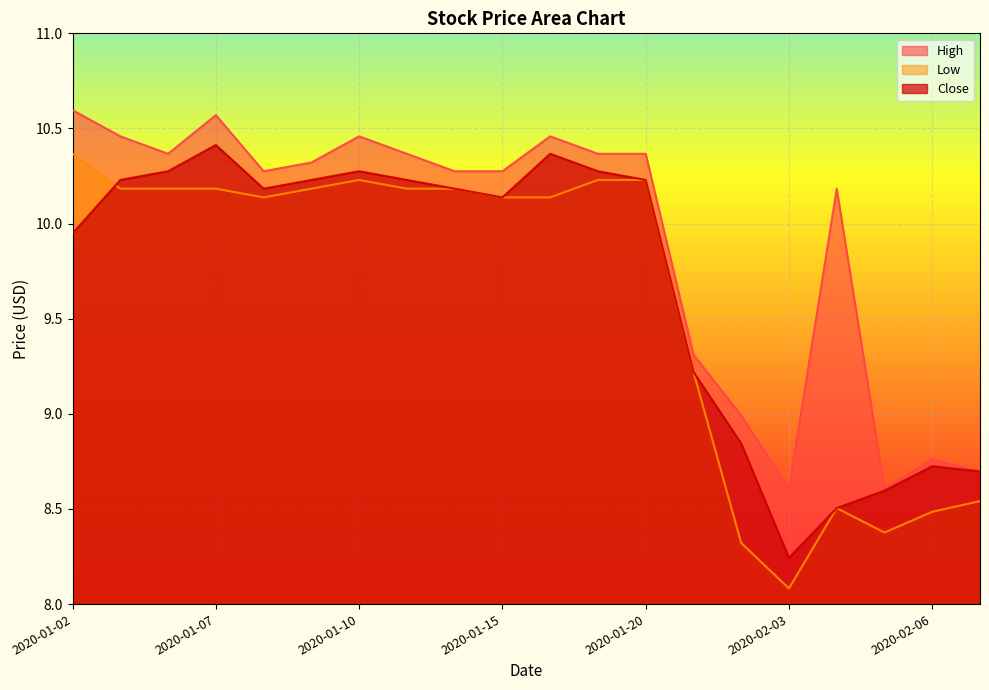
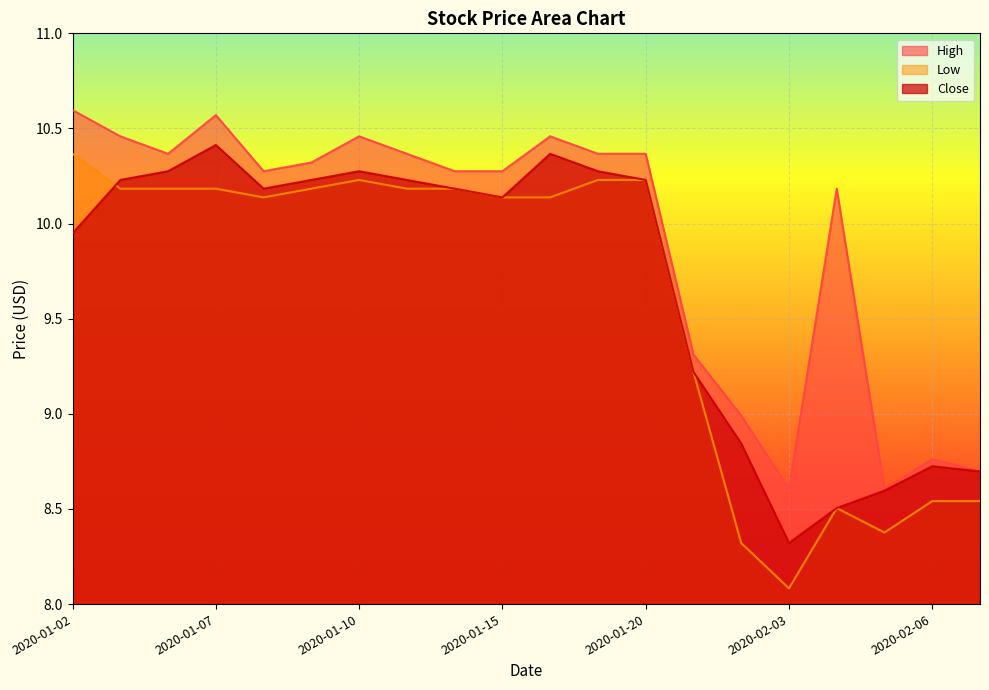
Close, 2020-02-03: 8.24 -> 8.32
Low, 2020-02-06: 8.49 -> 8.54
